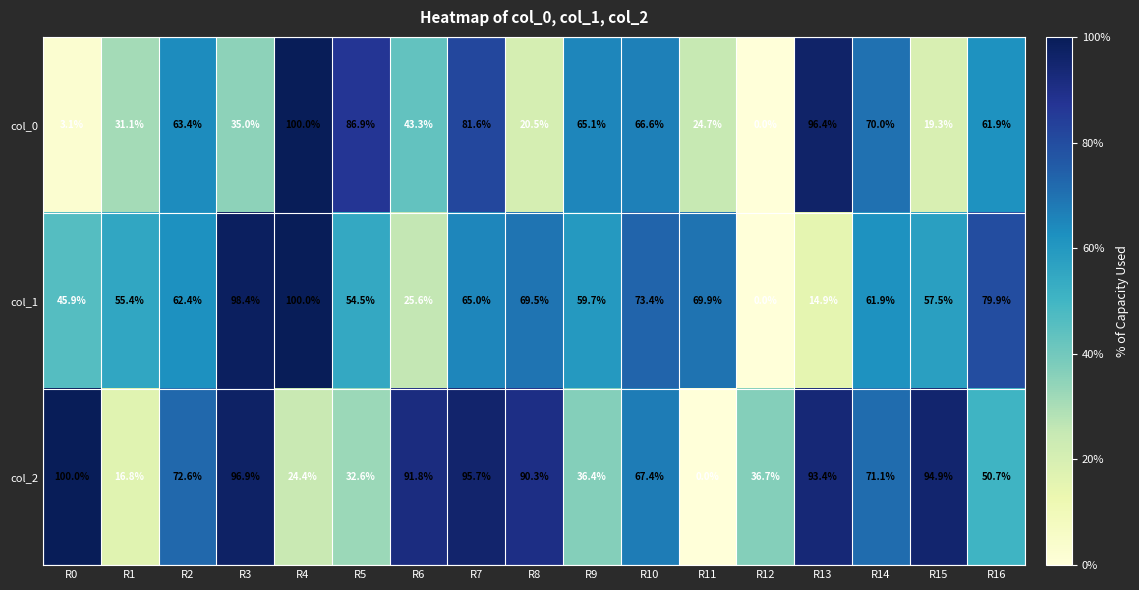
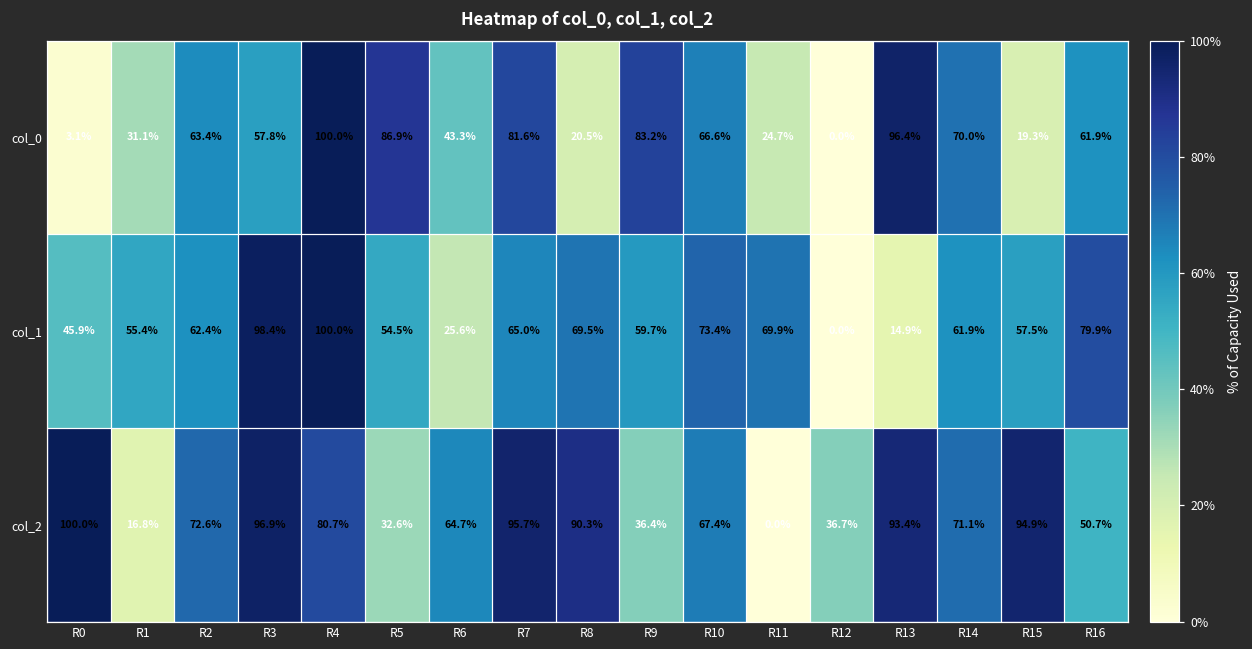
col_0, R3: 35.0% -> 57.8%
col_0, R9: 65.1% -> 83.2%
col_2, R4: 24.4% -> 80.7%
col_2, R6: 91.8% -> 64.7%
